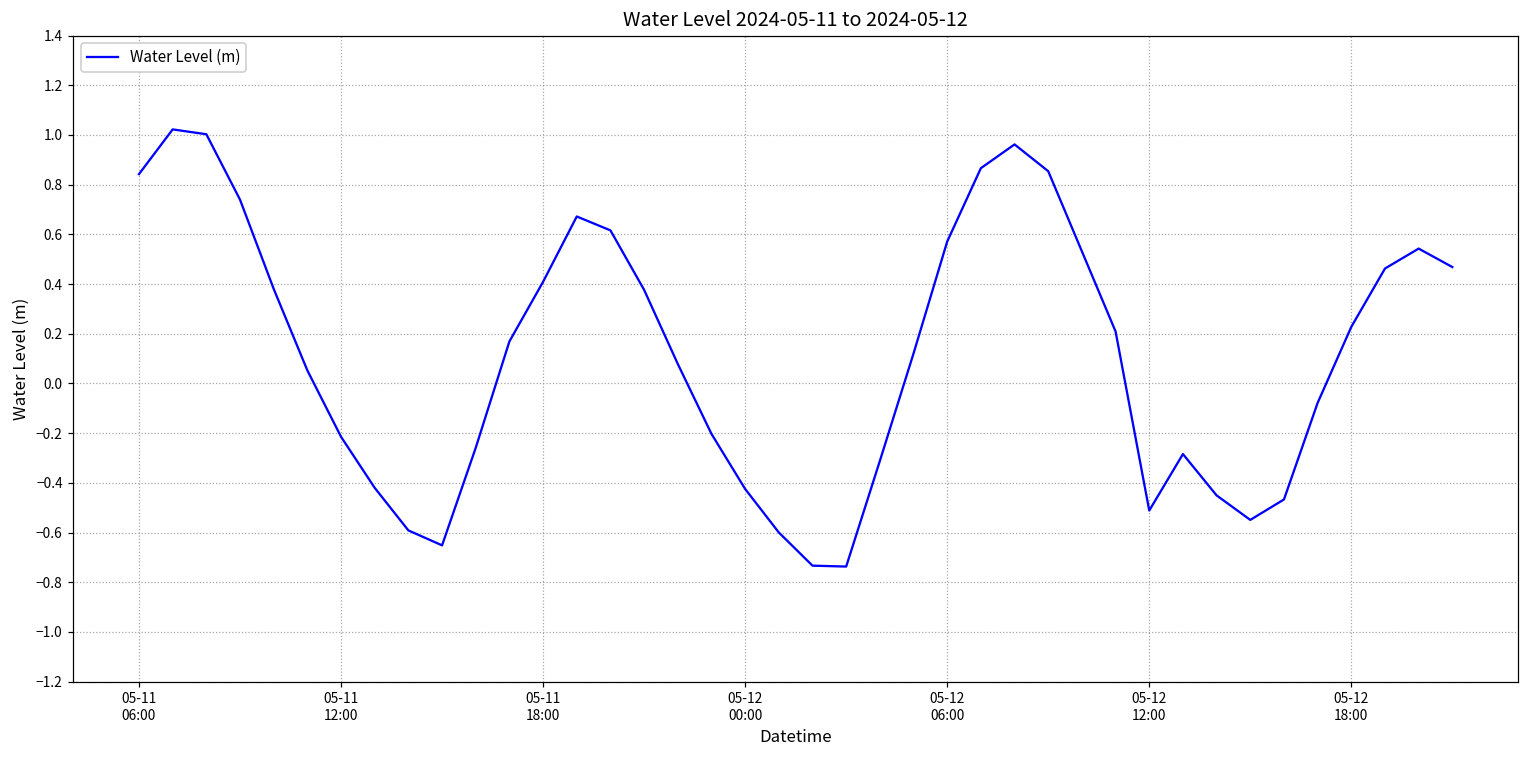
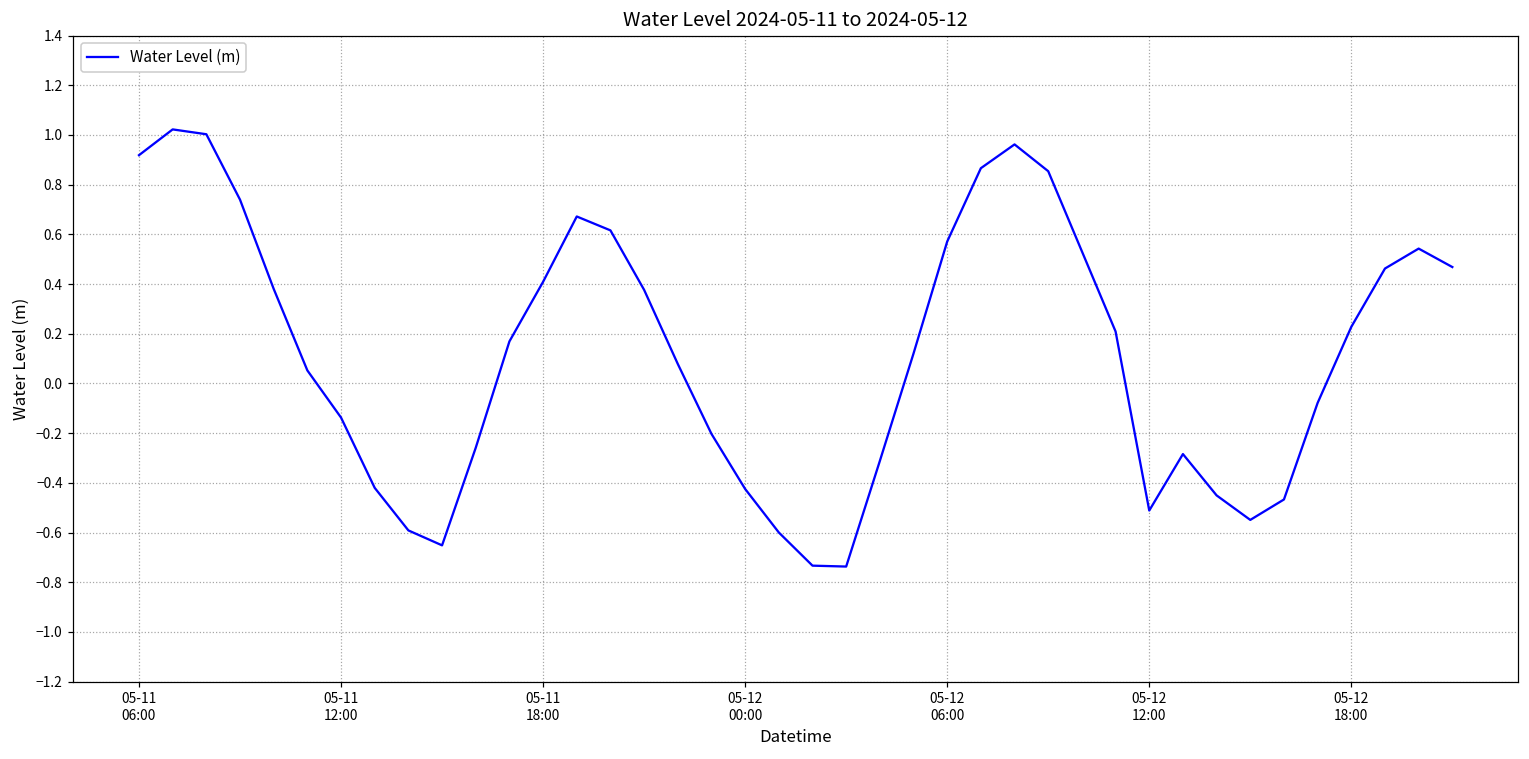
05-11 06:00: 0.84 -> 0.92
05-11 12:00: -0.21 -> -0.14
